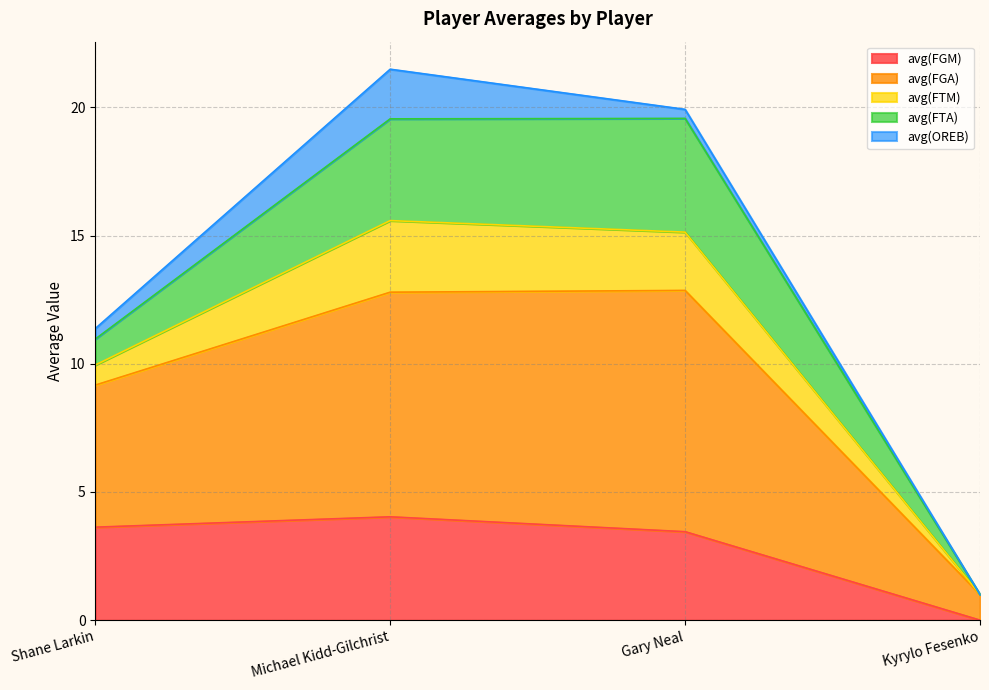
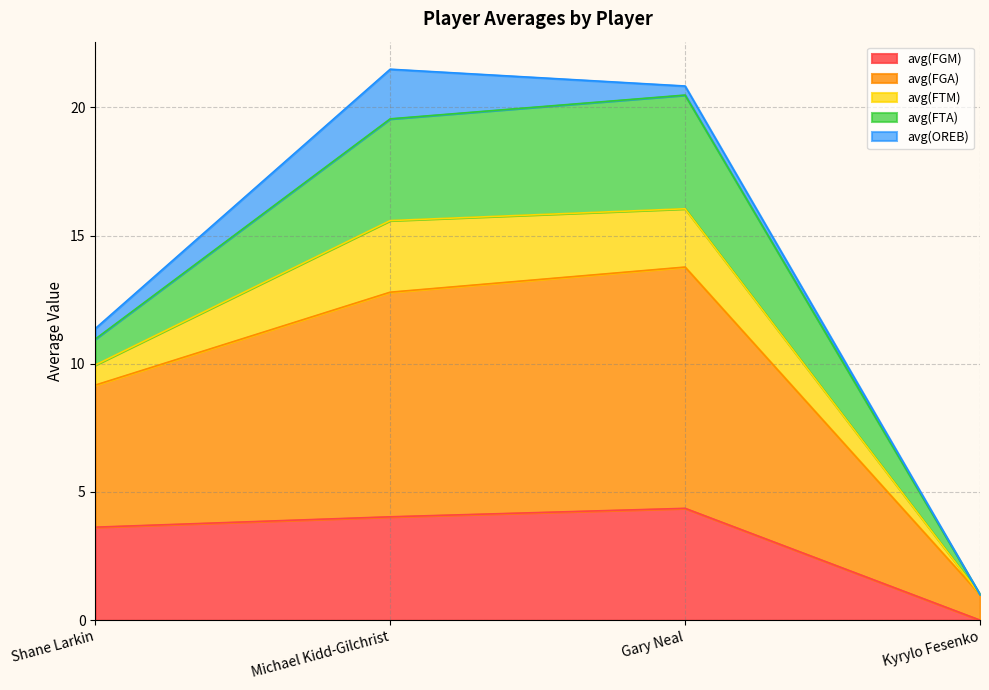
avg(FGM), Gary Neal: 3.5 -> 4.4
